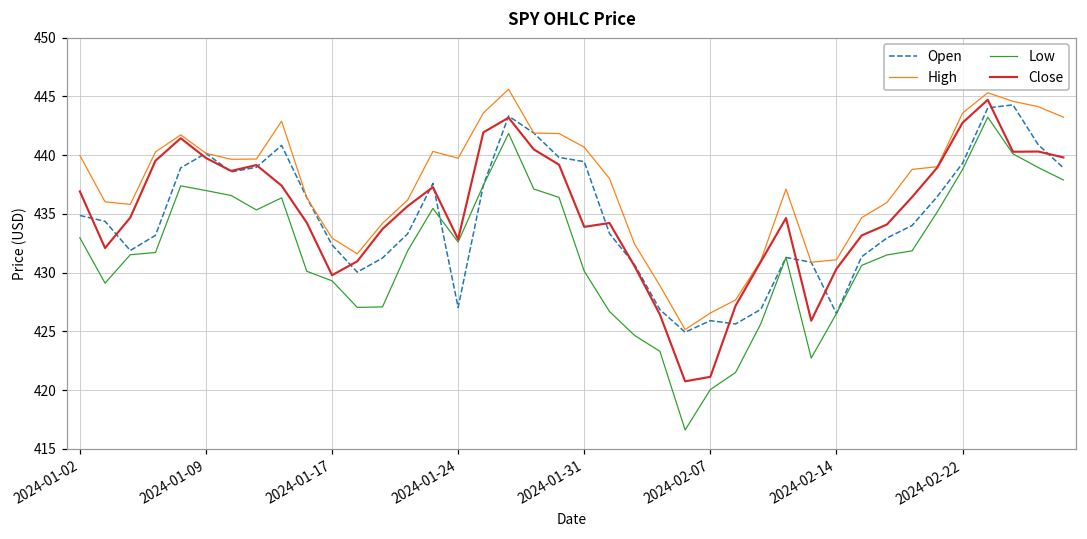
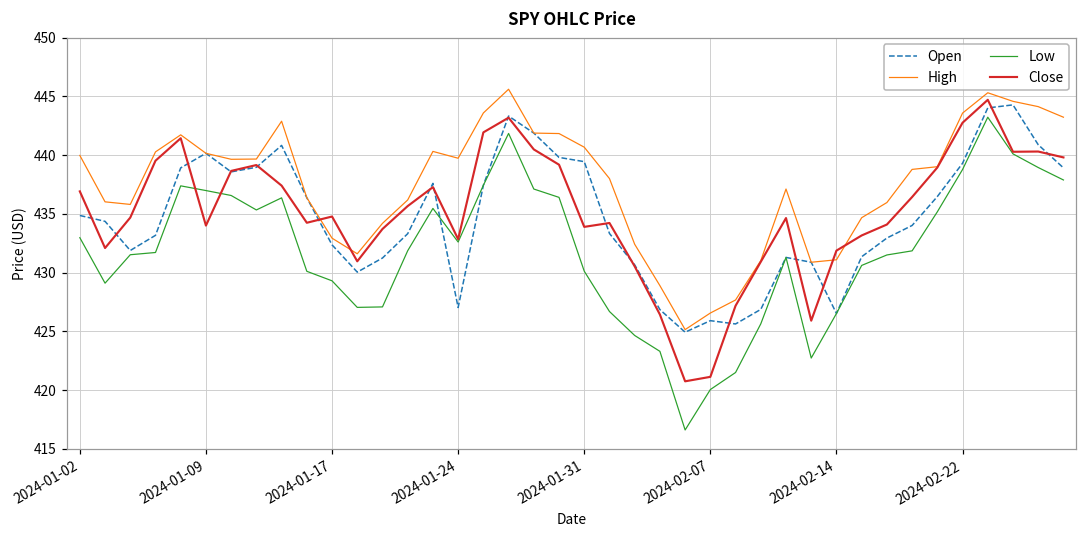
Close, 2024-01-09: 439.8 -> 434.0
Close, 2024-01-17: 429.8 -> 434.8
Close, 2024-02-14: 430.3 -> 431.9
